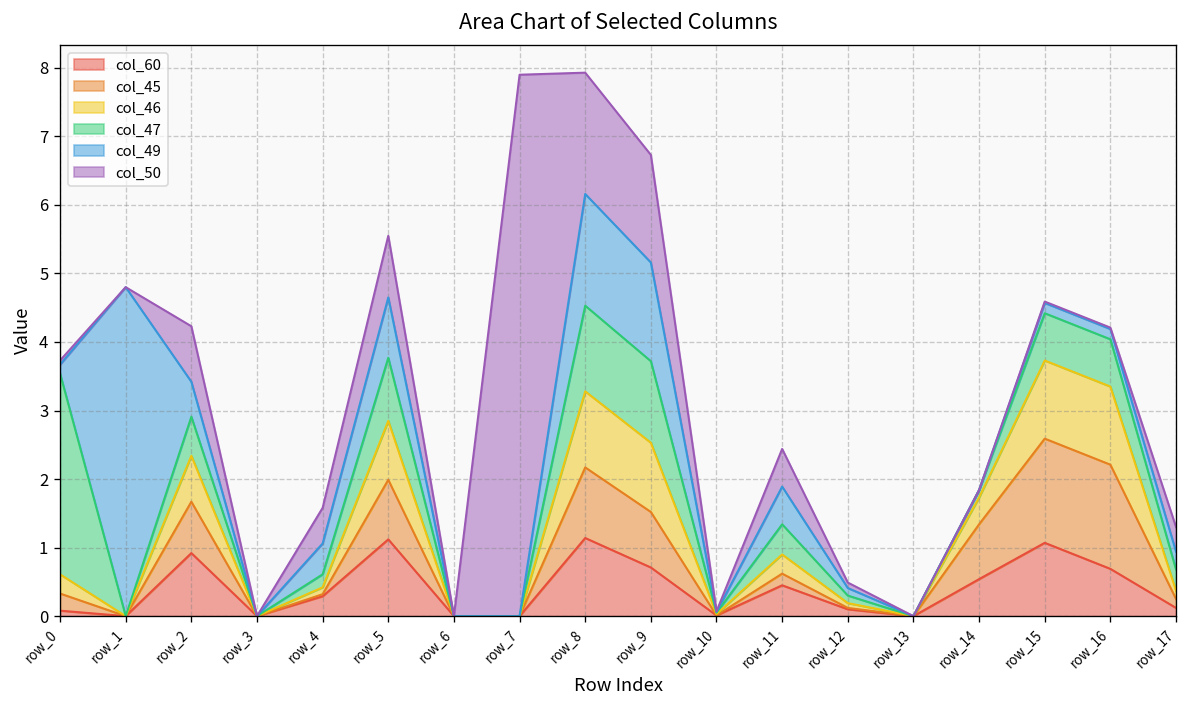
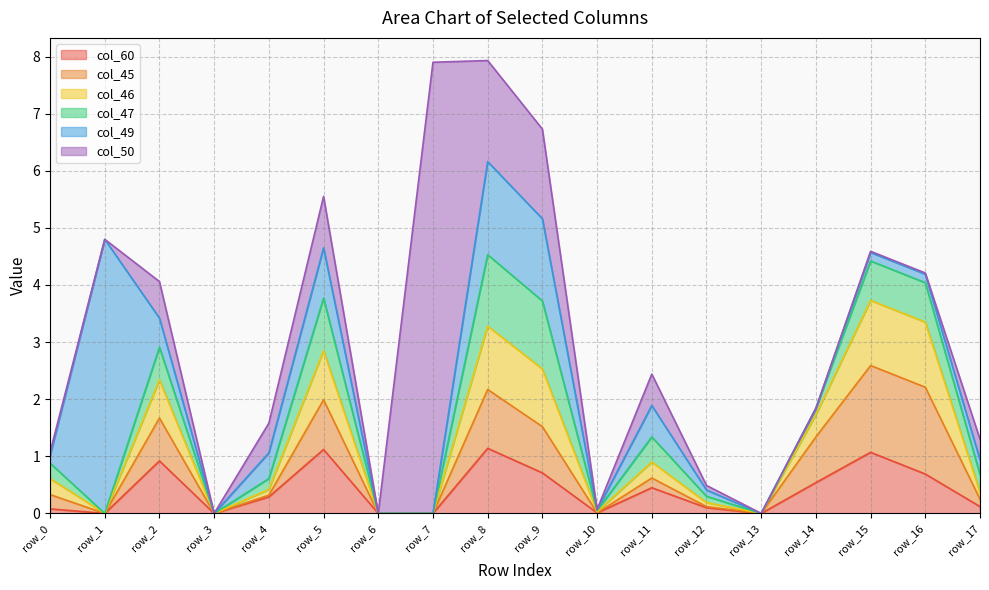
col_47, row_0: 2.9 -> 0.3
col_50, row_2: 0.8 -> 0.6
